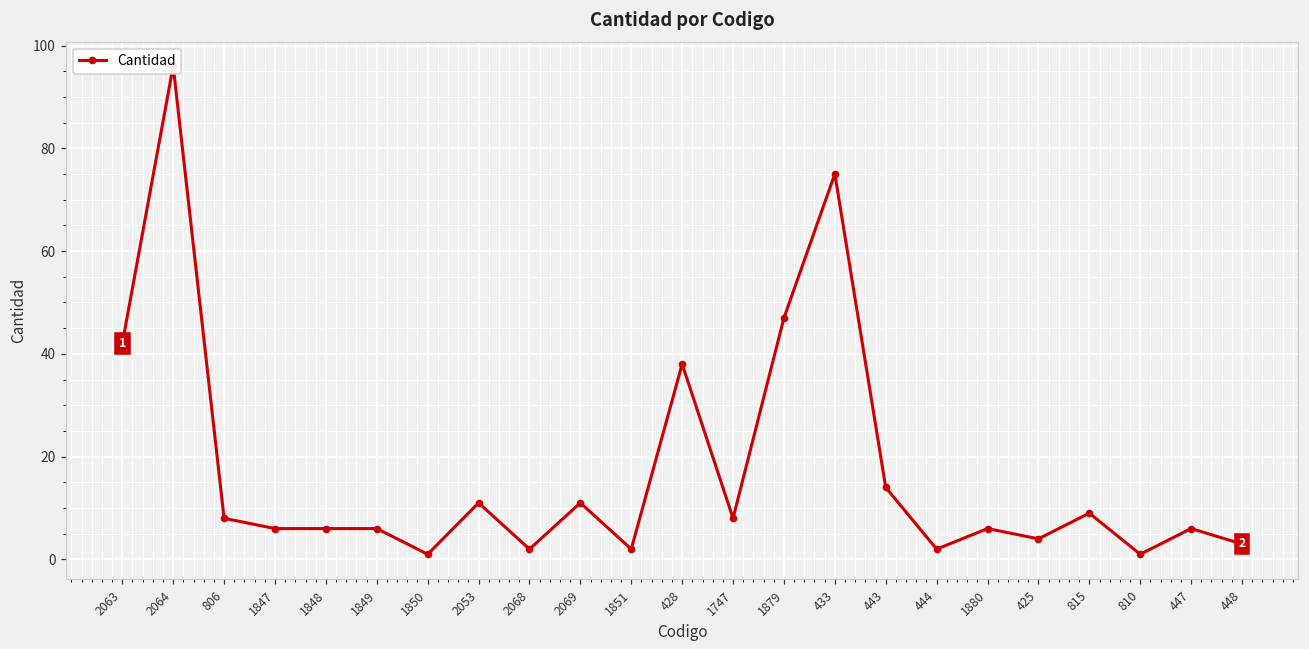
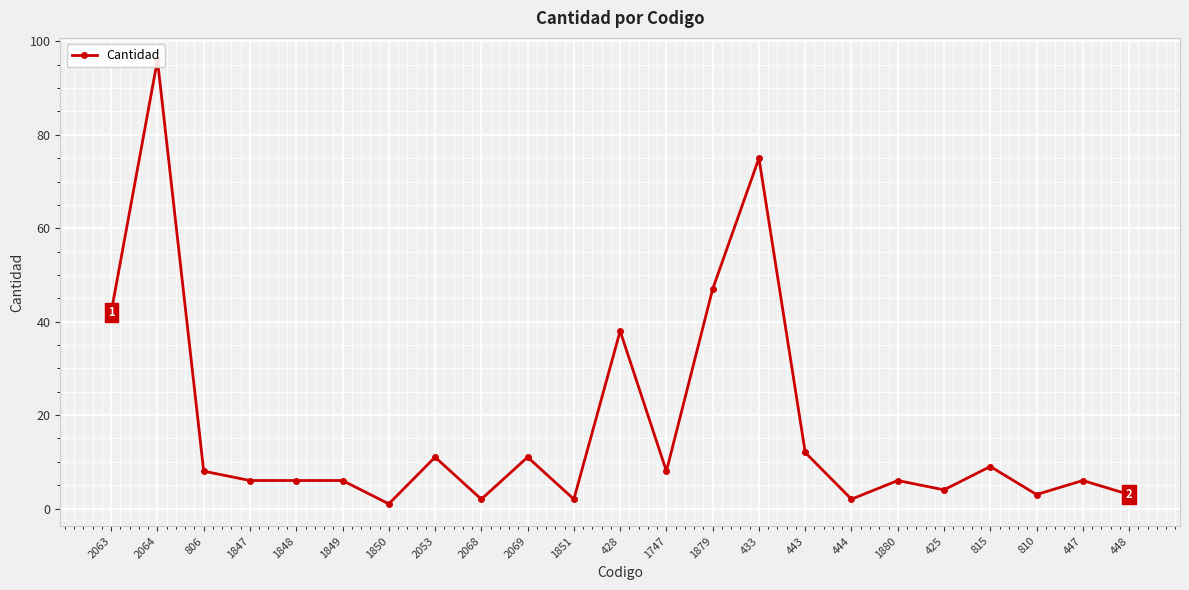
443: 14 -> 12
810: 1 -> 3
